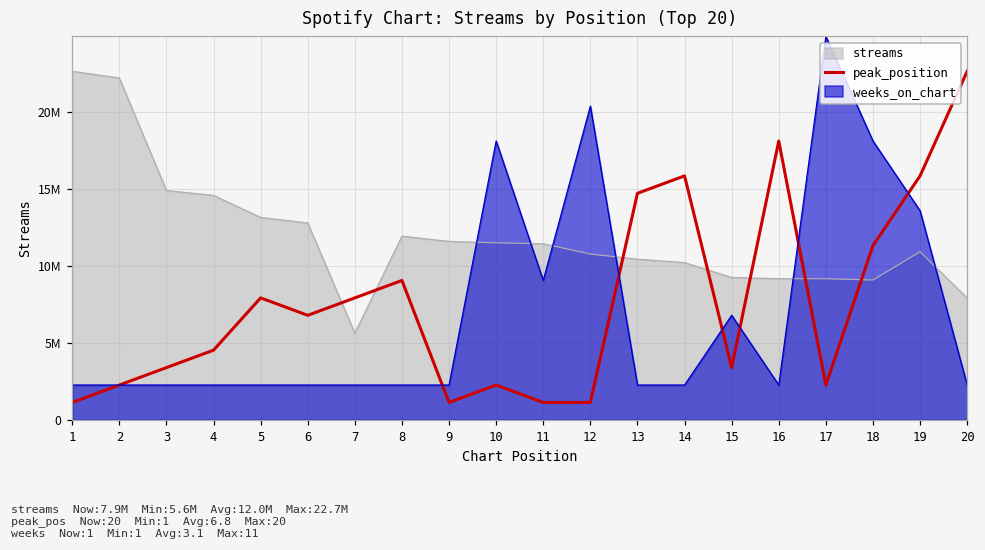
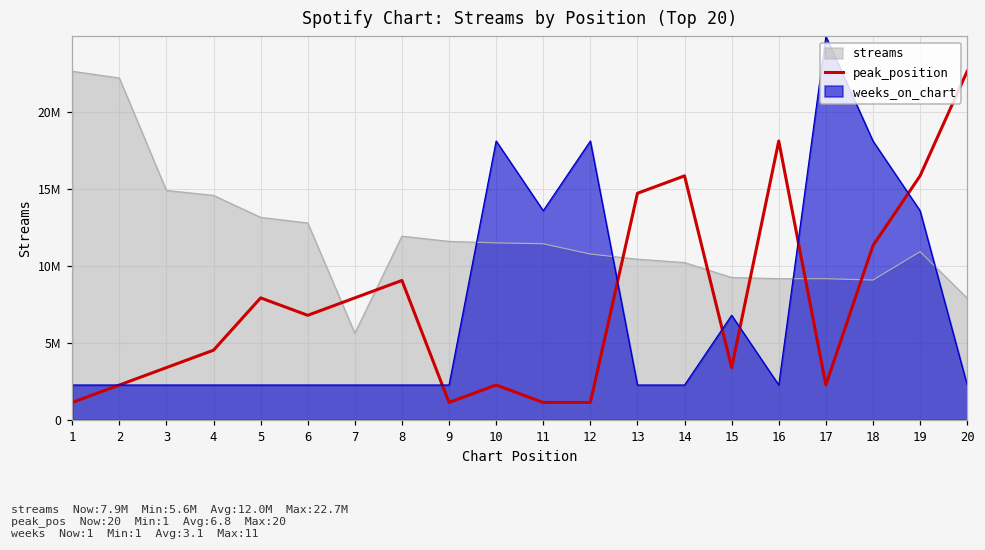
weeks_on_chart, 11: 9100000 -> 13600000
weeks_on_chart, 12: 20400000 -> 18100000
